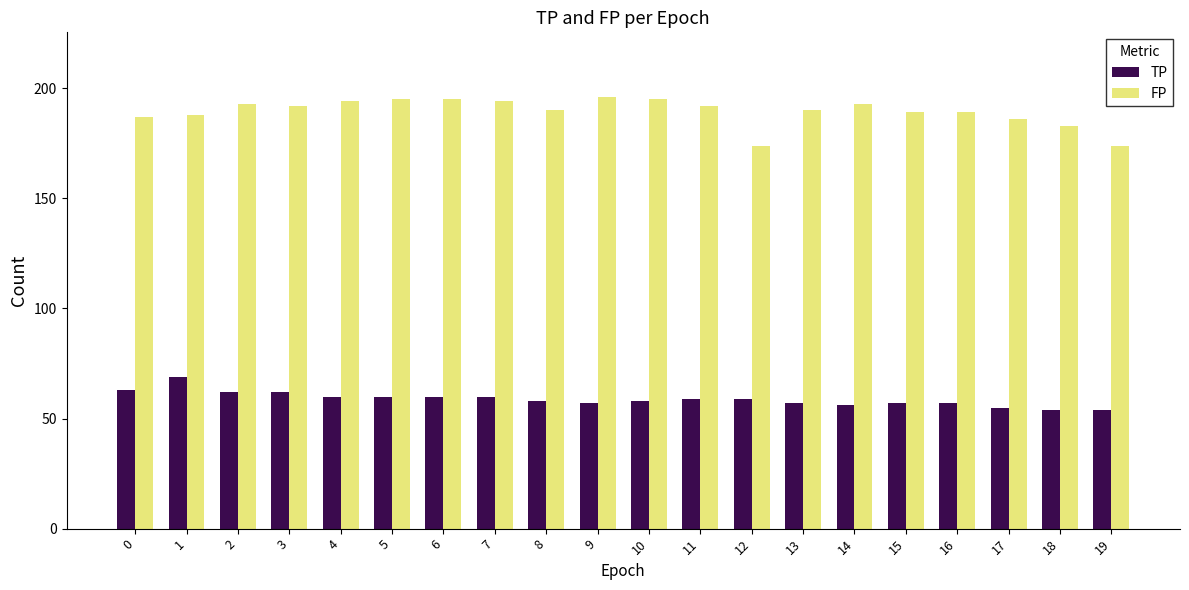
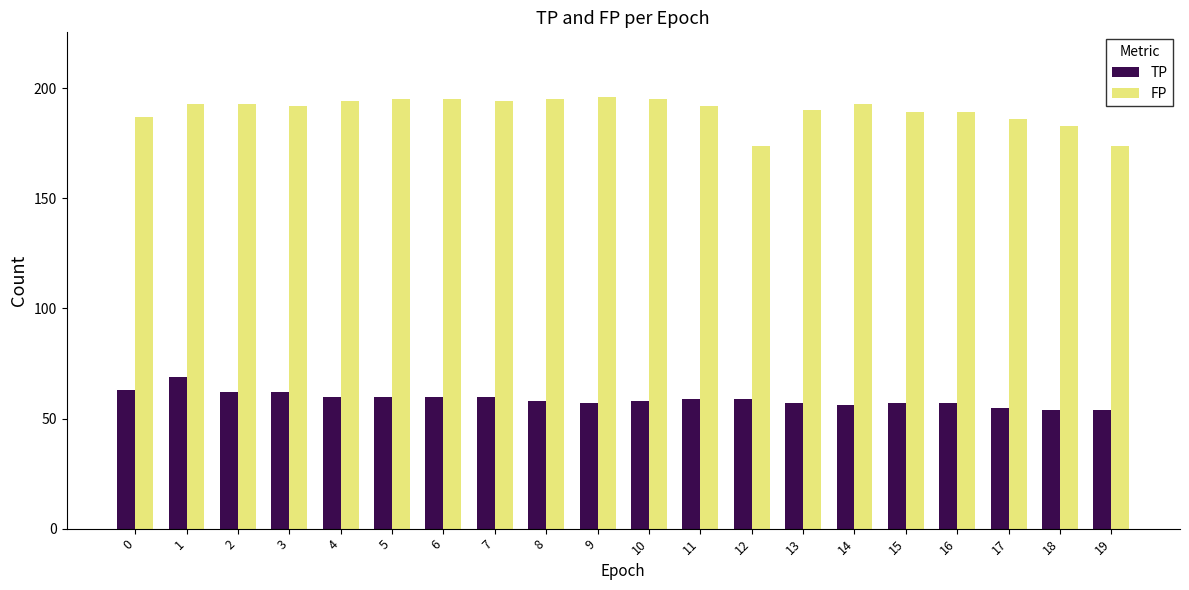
FP, 1: 188 -> 193
FP, 8: 190 -> 195
